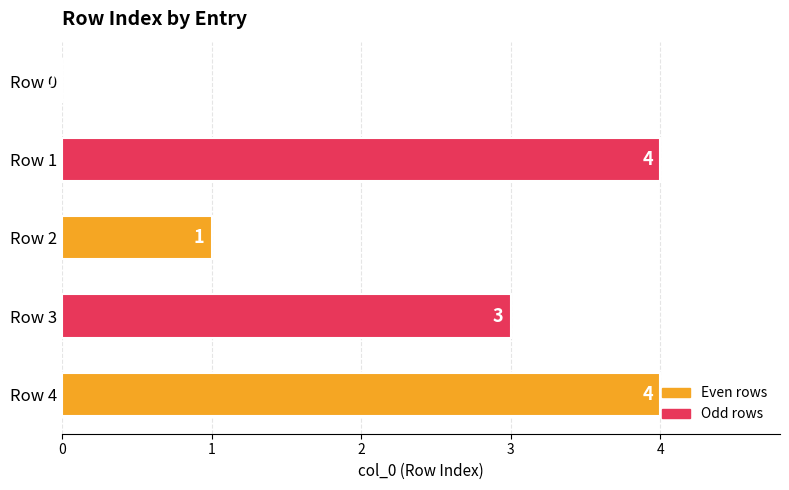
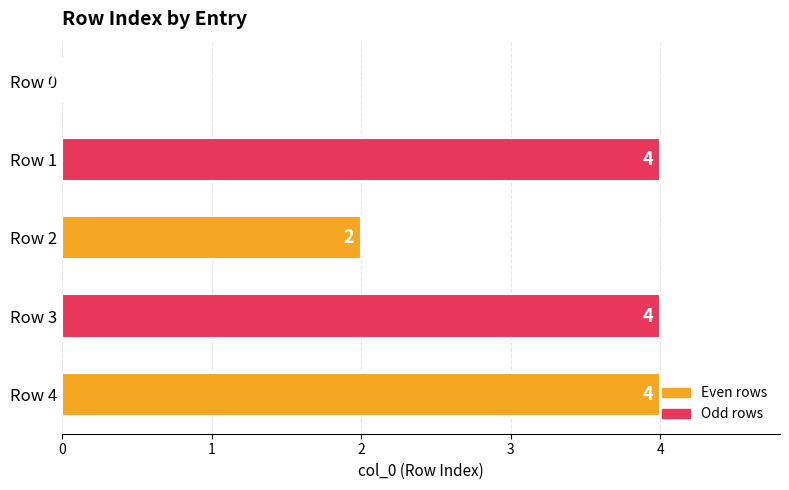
Row 2: 1 -> 2
Row 3: 3 -> 4
